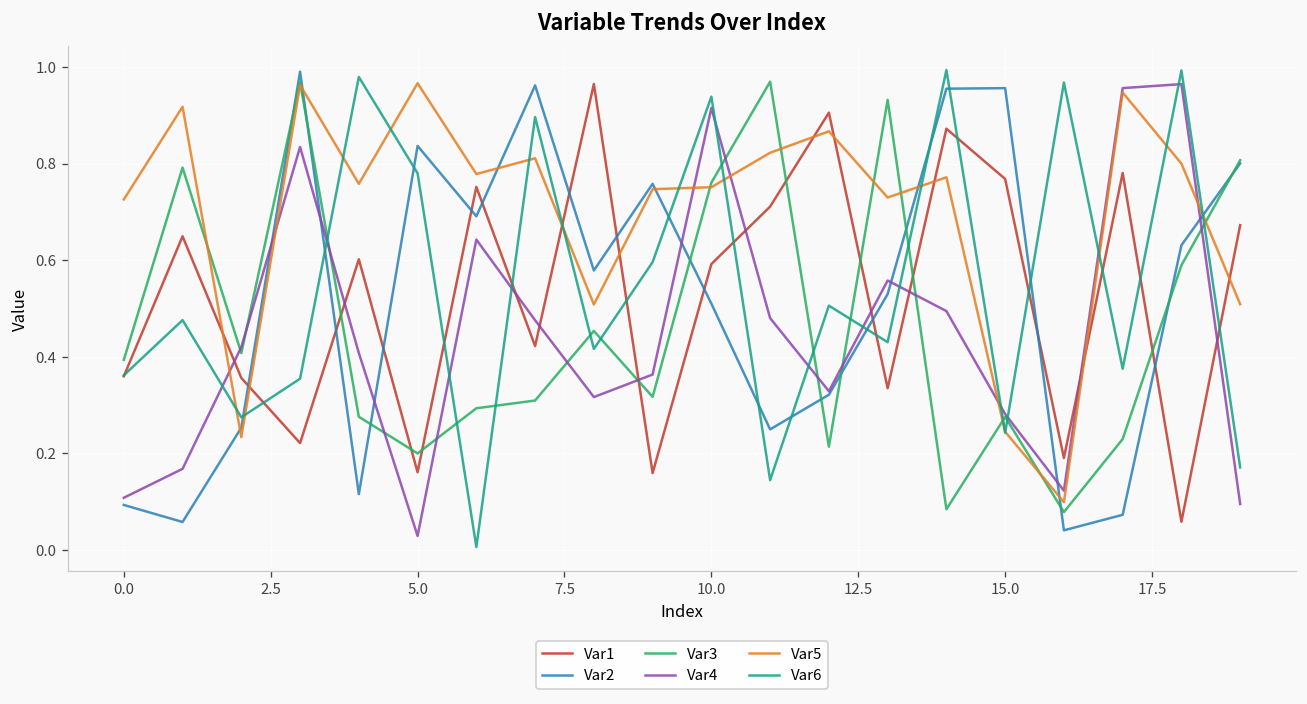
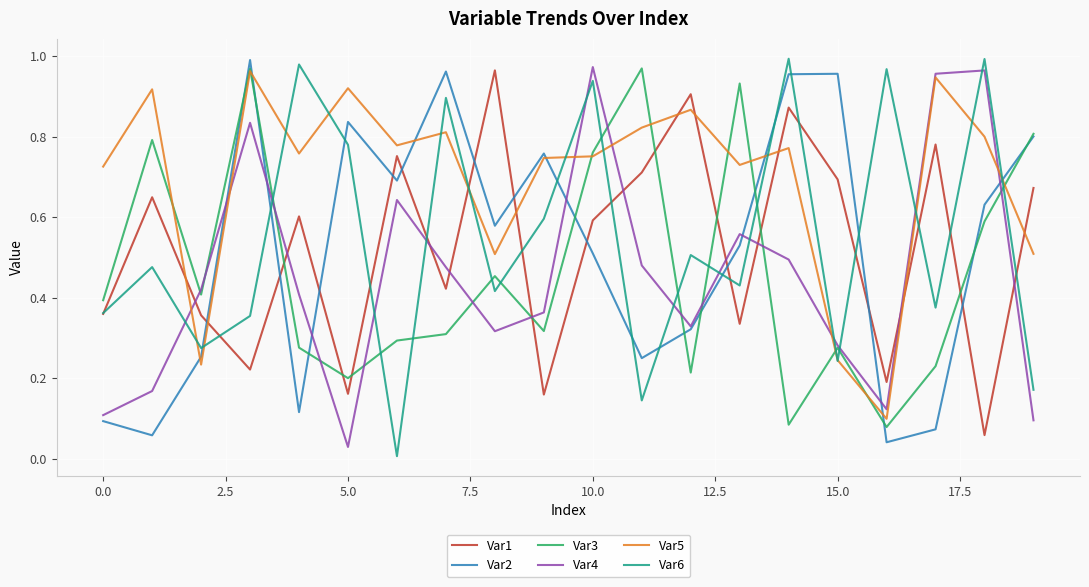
Var5, 5.0: 0.97 -> 0.92
Var4, 10.0: 0.91 -> 0.97
Var1, 15.0: 0.77 -> 0.69
